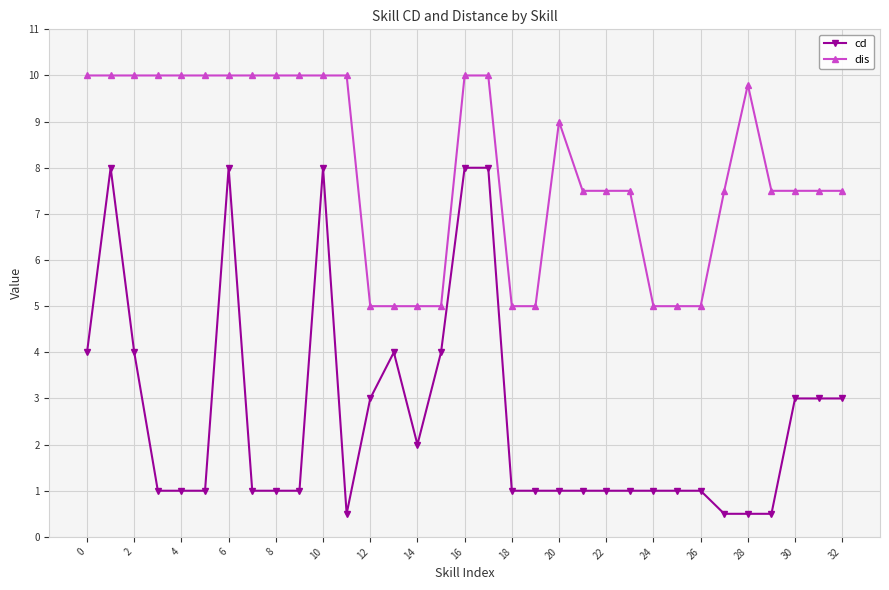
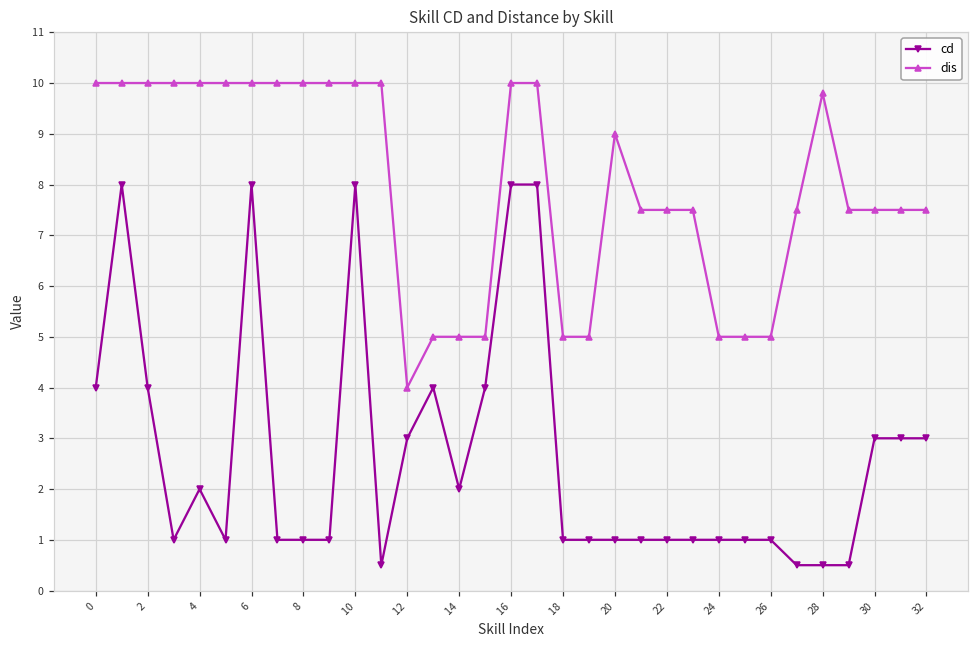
cd, 4: 1 -> 2
dis, 12: 5 -> 4
